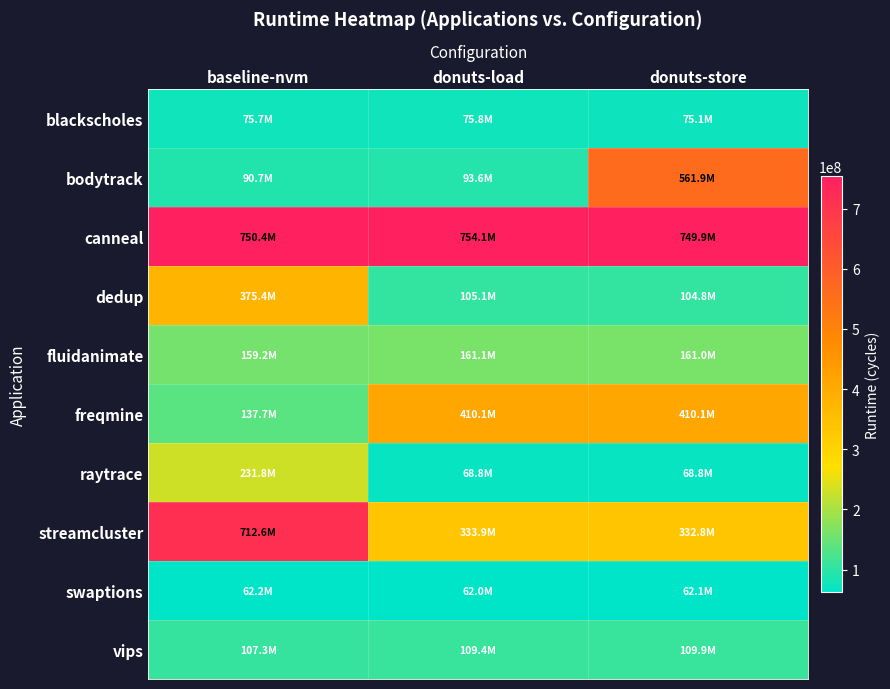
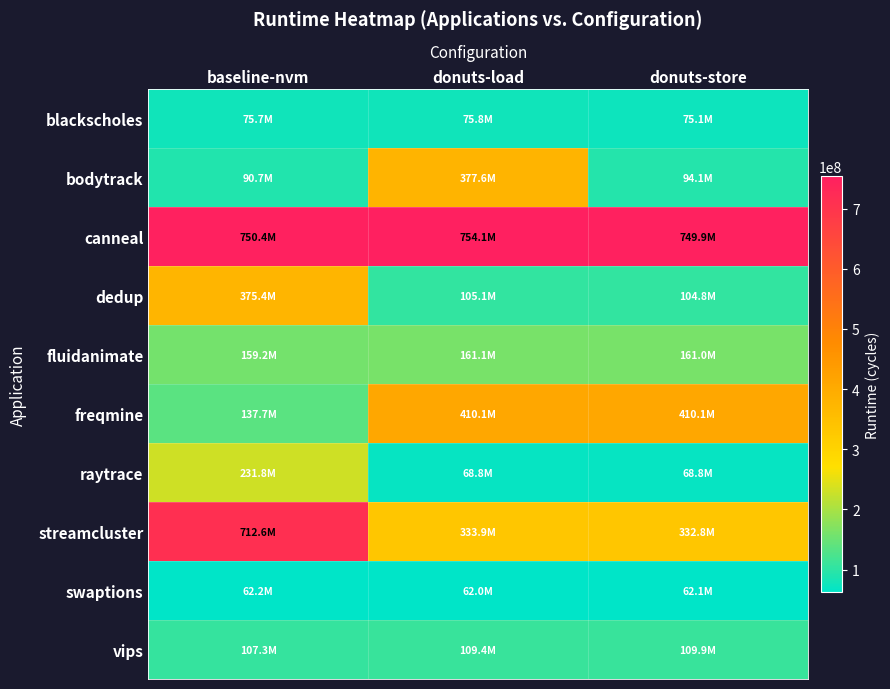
bodytrack, donuts-load: 93.6M -> 377.6M
bodytrack, donuts-store: 561.9M -> 94.1M
